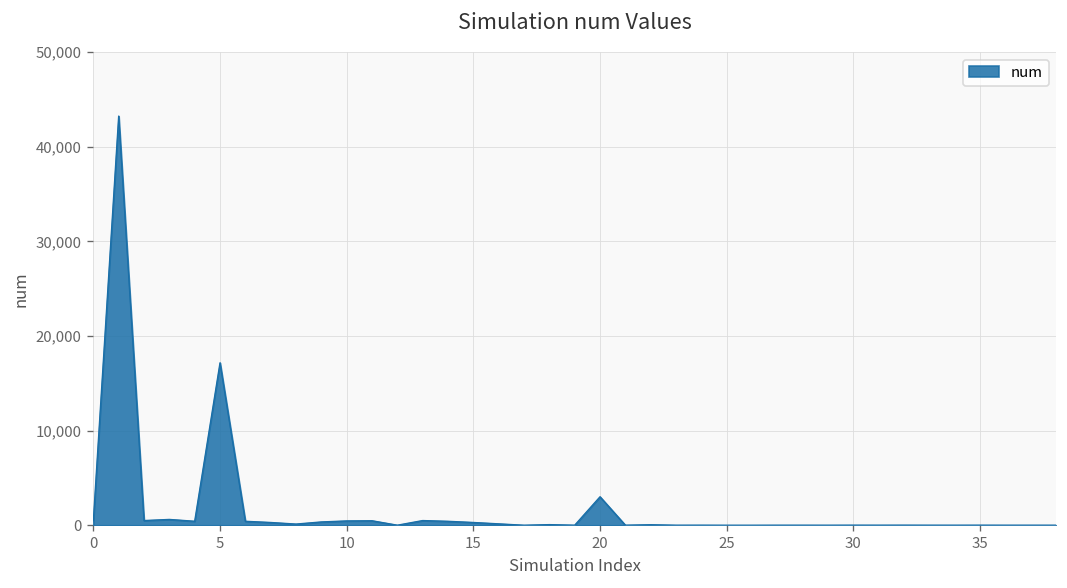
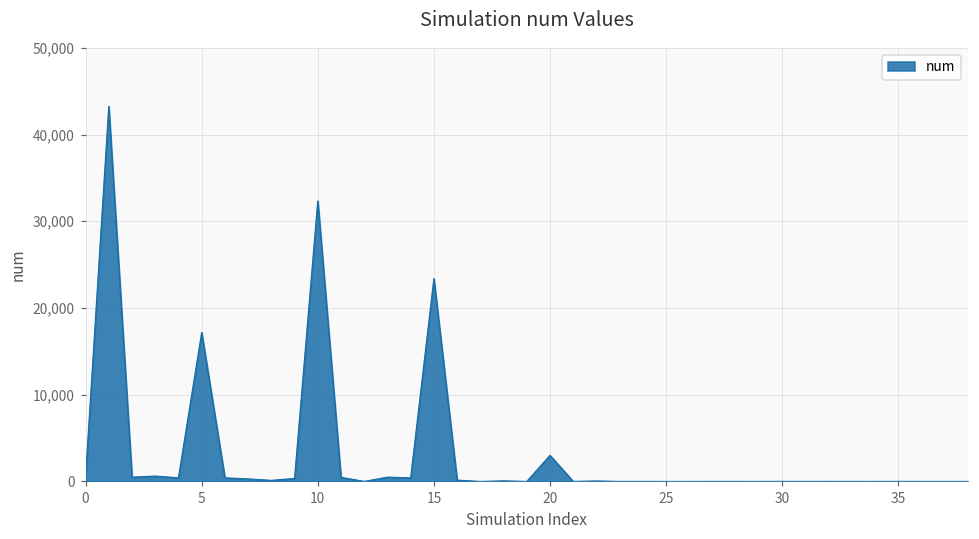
10: 0 -> 32,000
15: 0 -> 23,000
